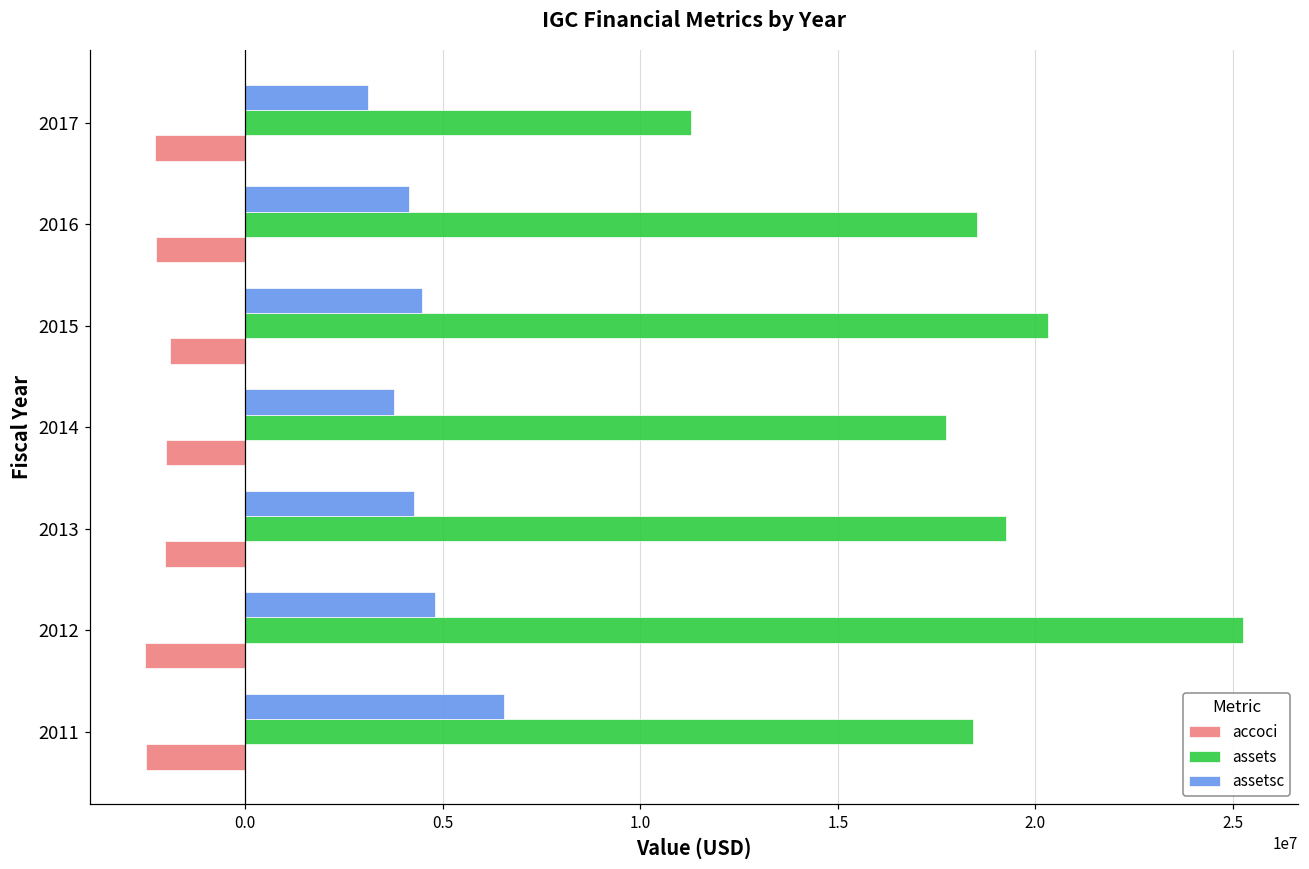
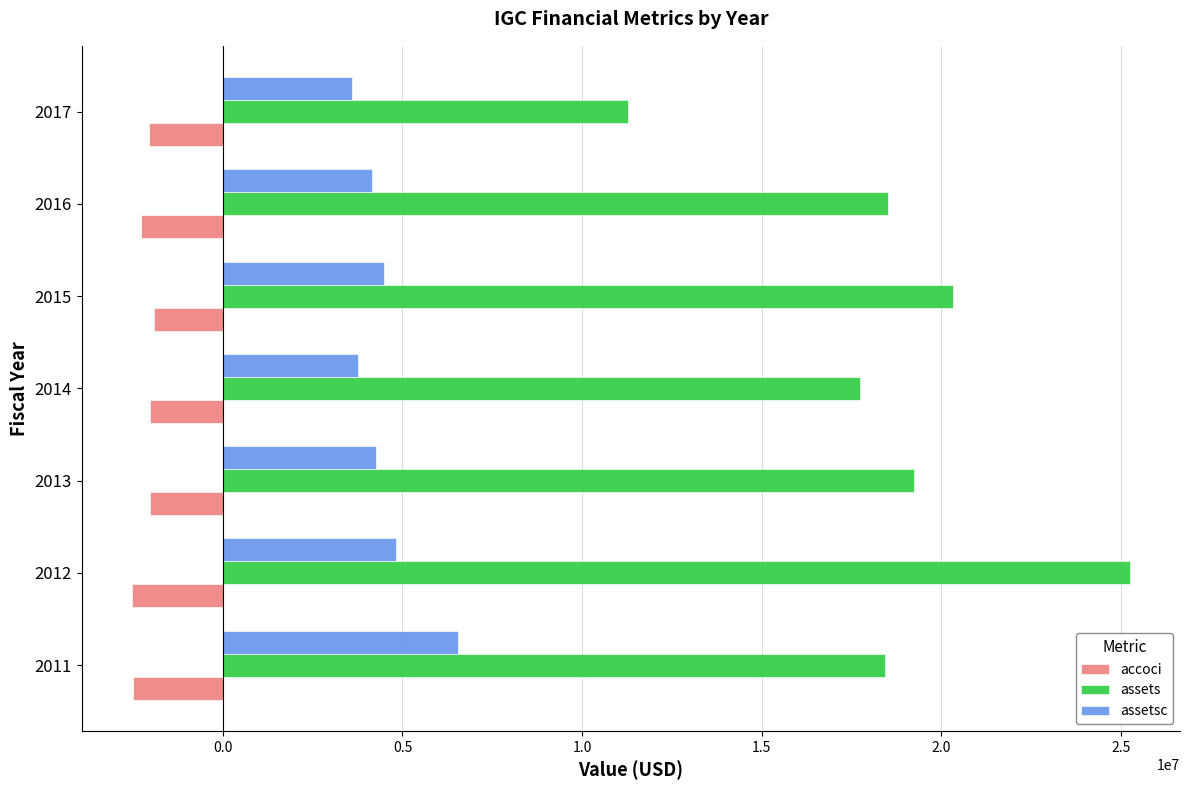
assetsc, 2017: 3100000 -> 3600000
accoci, 2017: -2300000 -> -2000000
